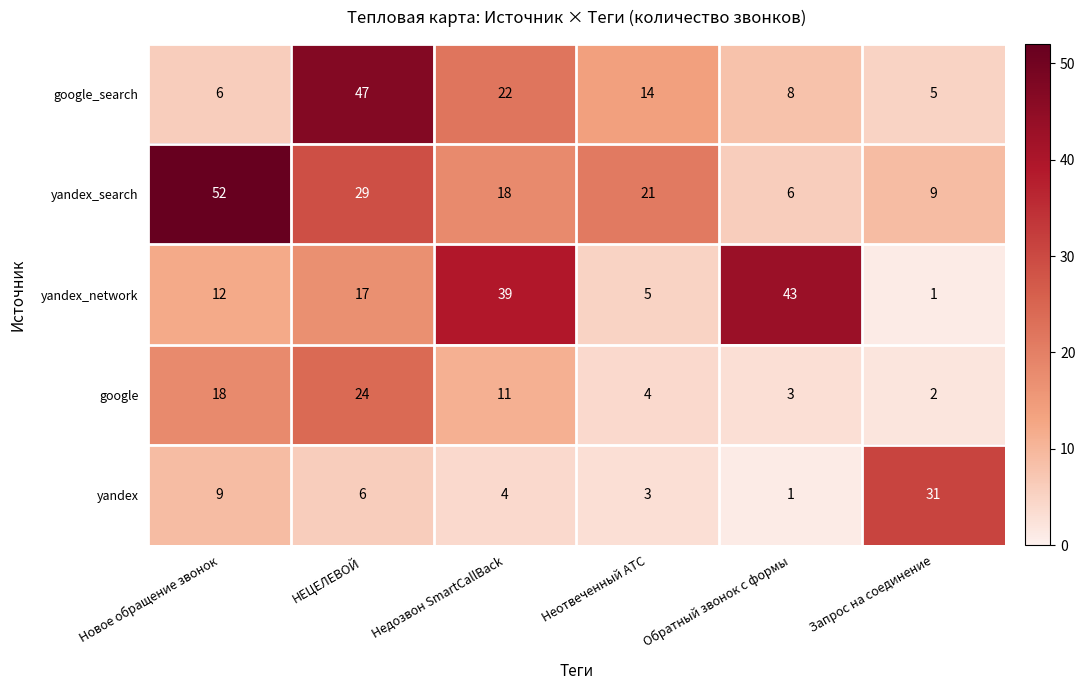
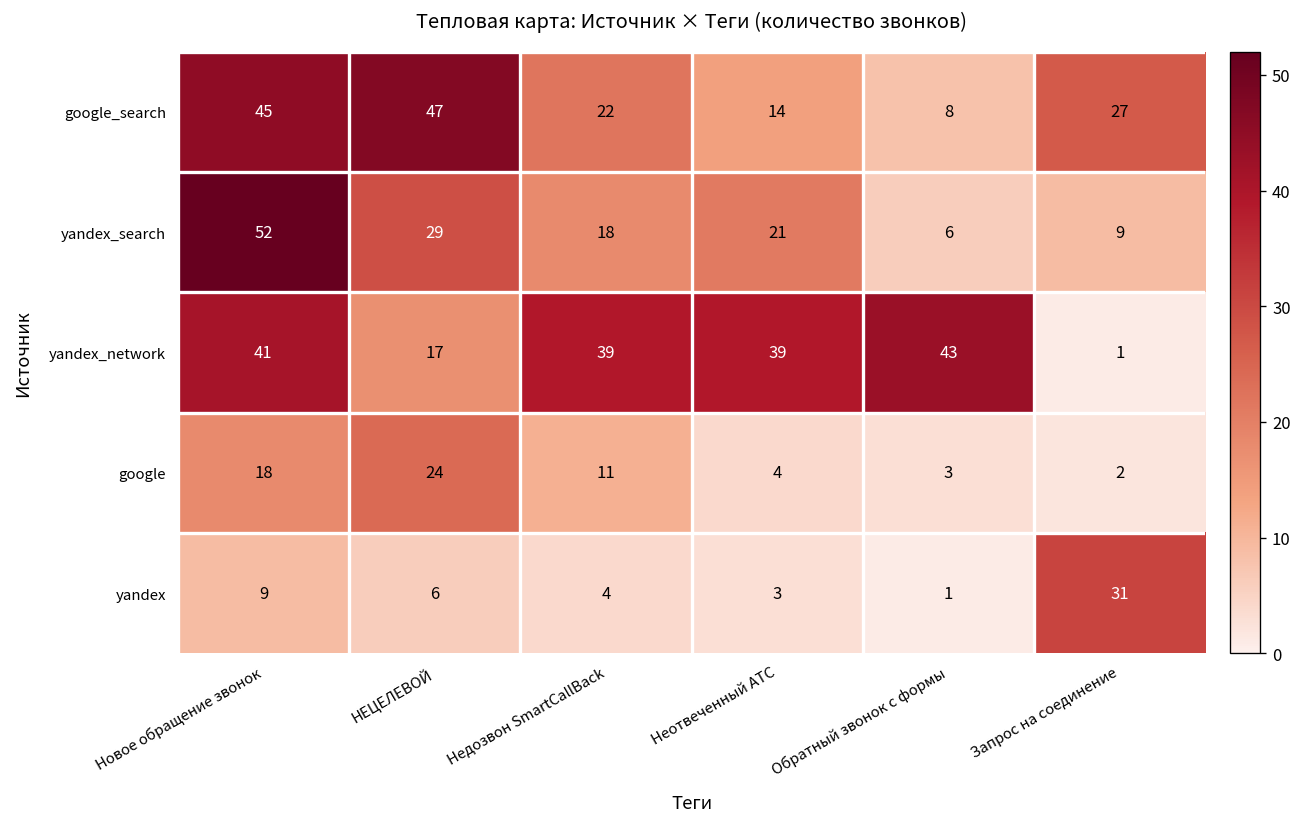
google_search, Новое обращение звонок: 6 -> 45
google_search, Запрос на соединение: 5 -> 27
yandex_network, Новое обращение звонок: 12 -> 41
yandex_network, Неотвеченный АТС: 5 -> 39
